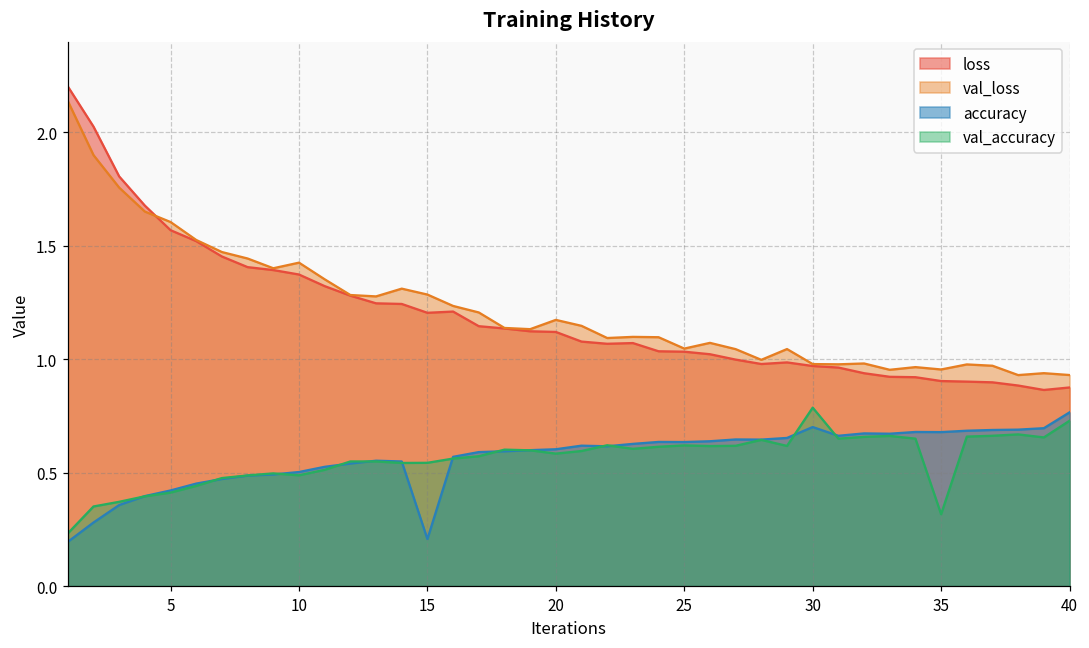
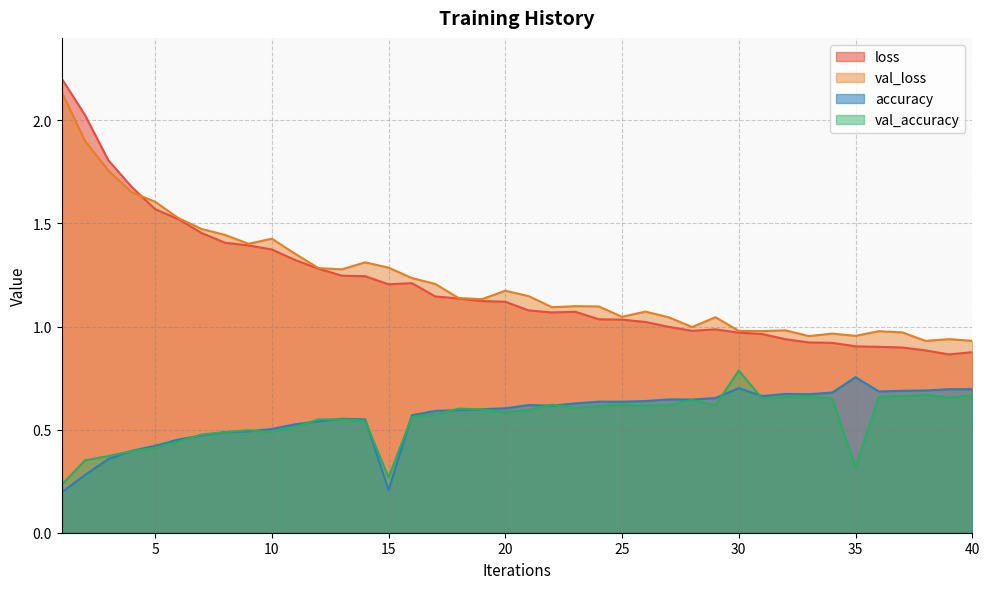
val_accuracy, 15: 0.54 -> 0.27
accuracy, 35: 0.68 -> 0.75
accuracy, 40: 0.77 -> 0.70
val_accuracy, 40: 0.73 -> 0.67
